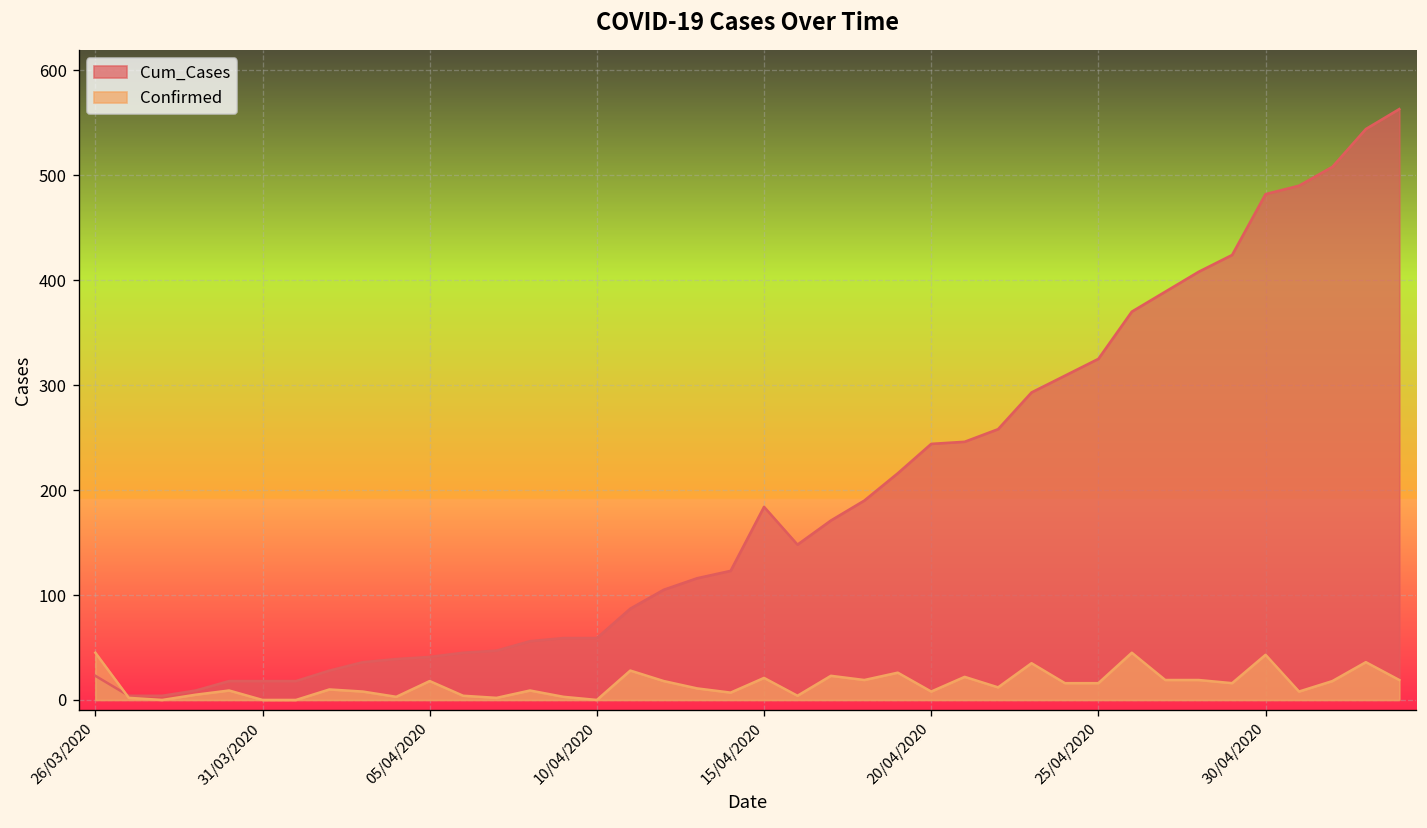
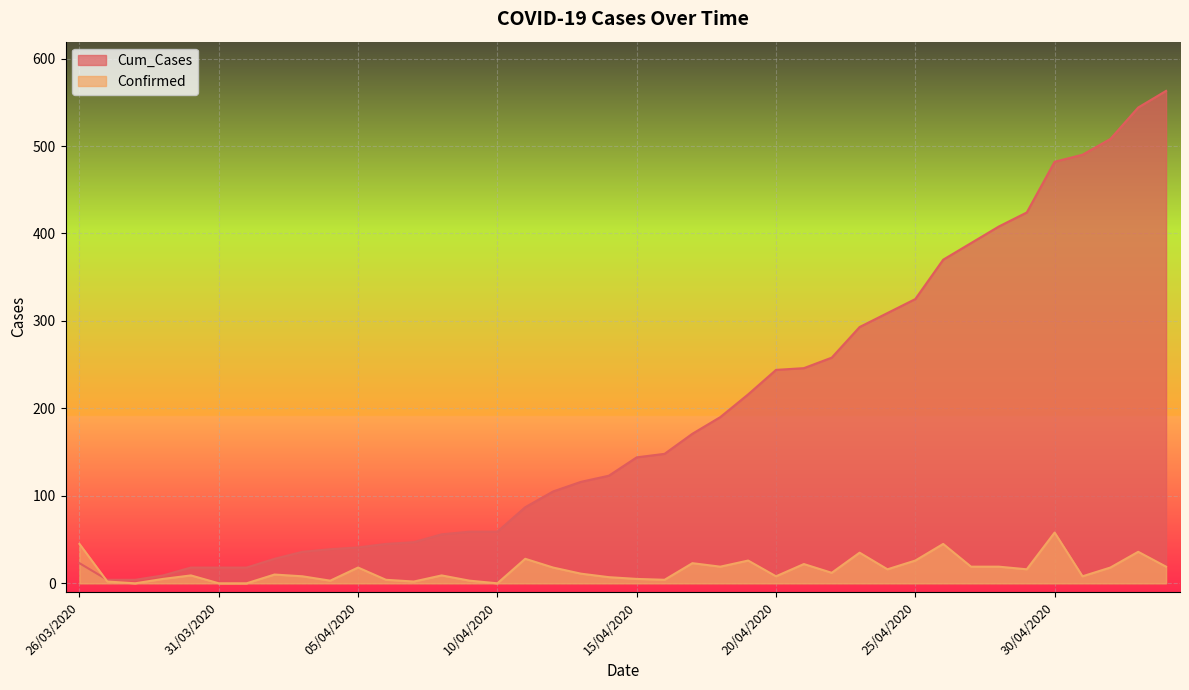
Cum_Cases, 15/04/2020: 180 -> 140
Confirmed, 15/04/2020: 20 -> 10
Confirmed, 25/04/2020: 20 -> 30
Confirmed, 30/04/2020: 40 -> 60
